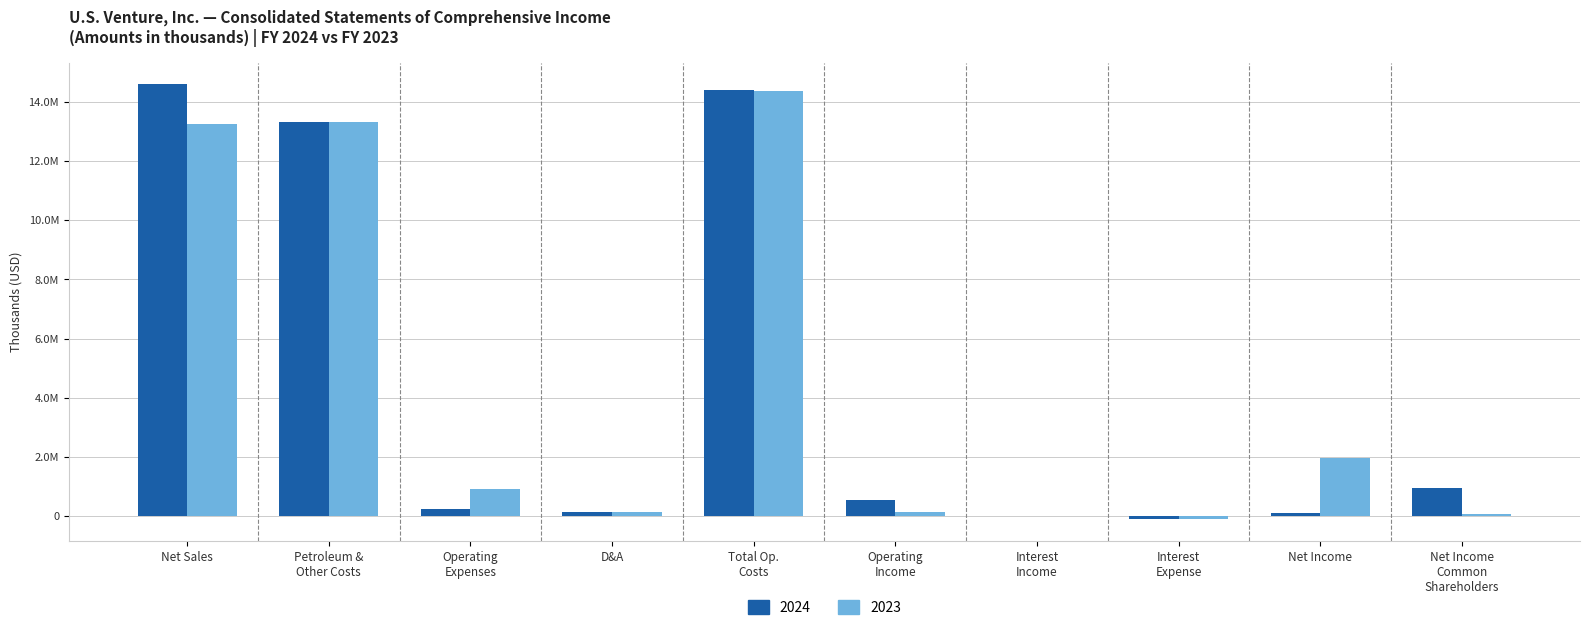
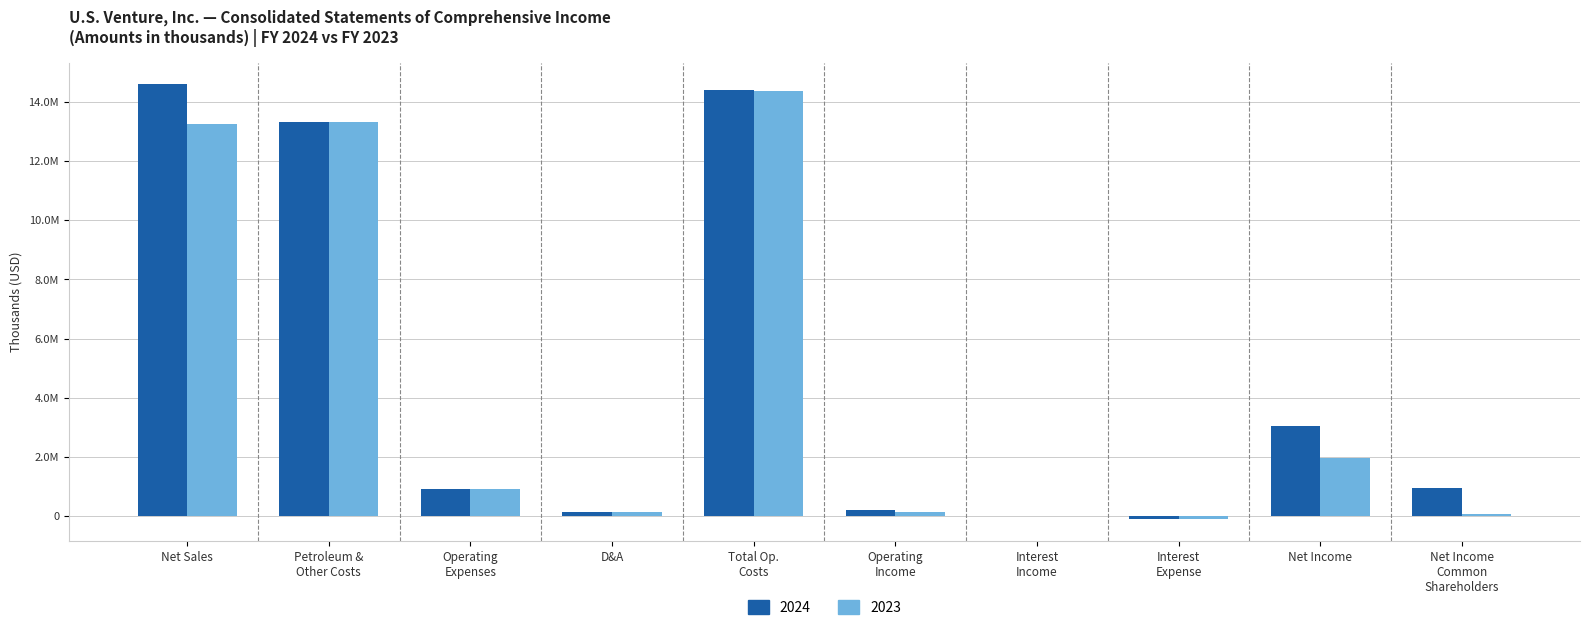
2024, Operating Expenses: 300000 -> 900000
2024, Operating Income: 600000 -> 200000
2024, Net Income: 100000 -> 3100000
